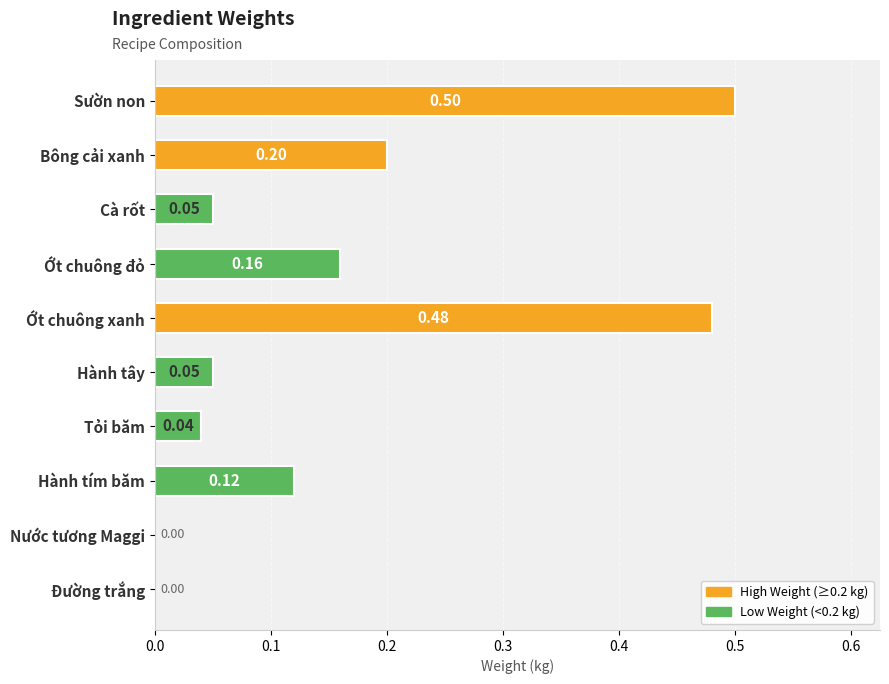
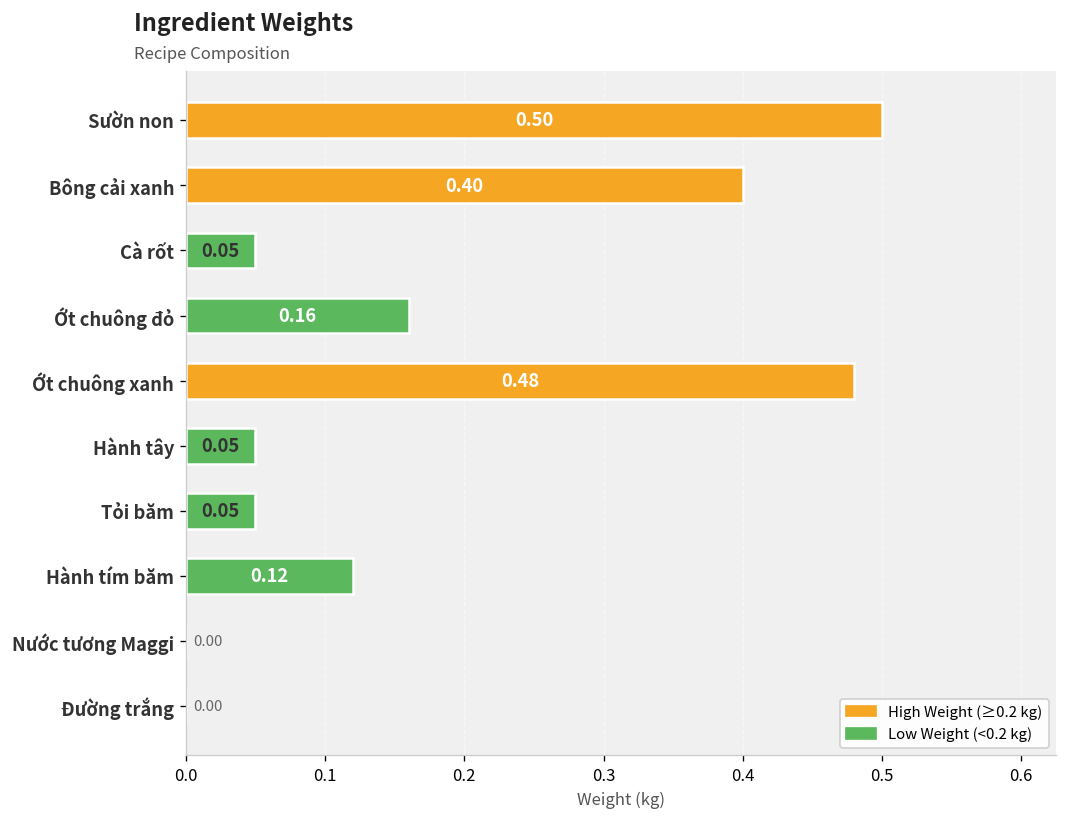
Bông cải xanh: 0.20 -> 0.40
Tỏi băm: 0.04 -> 0.05
